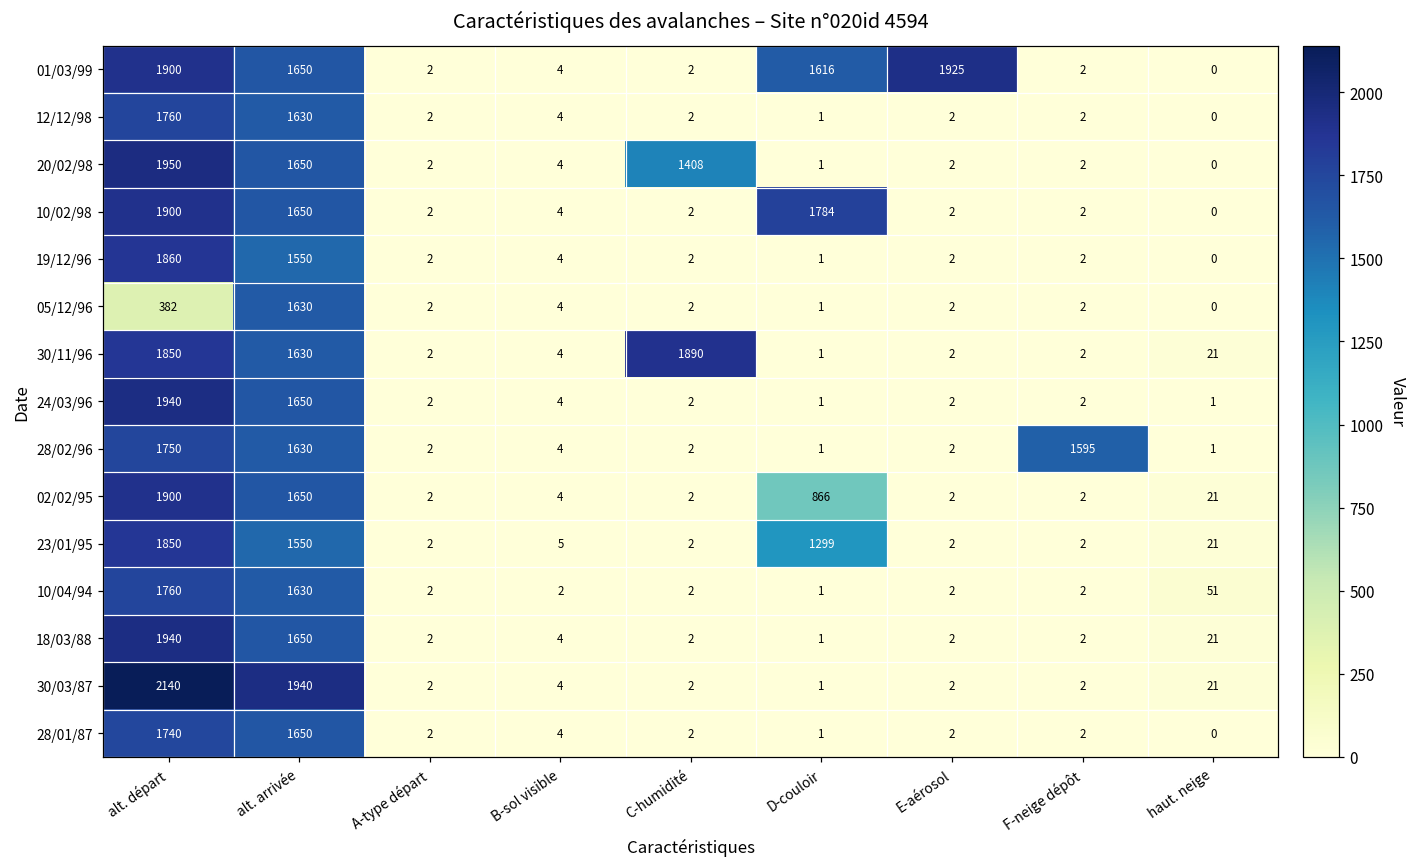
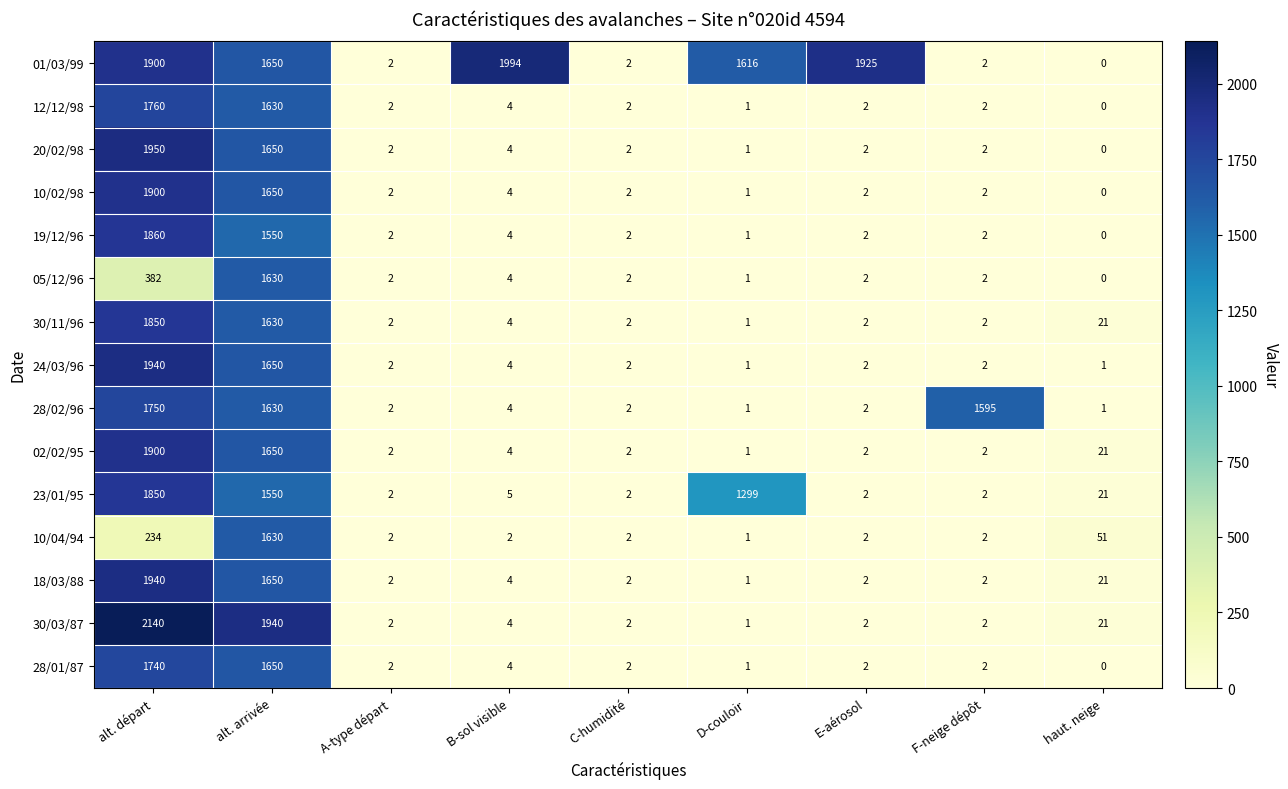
01/03/99, B-sol visible: 4 -> 1994
20/02/98, C-humidité: 1408 -> 2
10/02/98, D-couloir: 1784 -> 1
30/11/96, C-humidité: 1890 -> 2
02/02/95, D-couloir: 866 -> 1
10/04/94, alt. départ: 1760 -> 234
